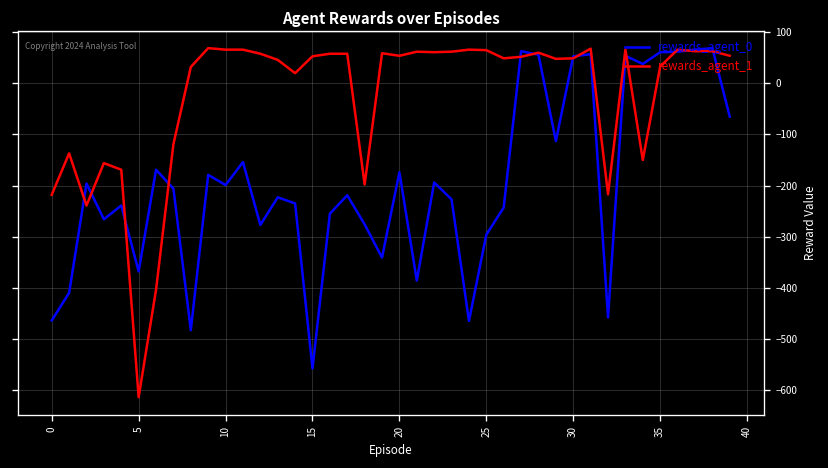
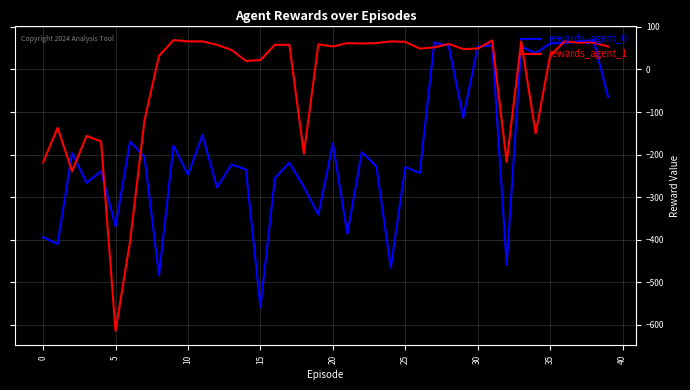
rewards_agent_0, 0: -460 -> -390
rewards_agent_0, 10: -200 -> -250
rewards_agent_1, 15: 50 -> 20
rewards_agent_0, 25: -300 -> -230
